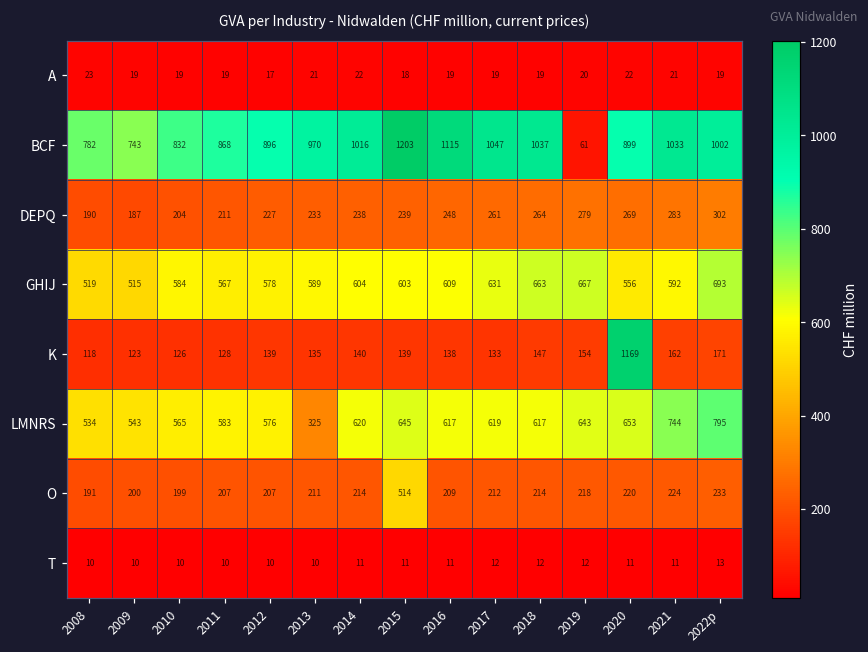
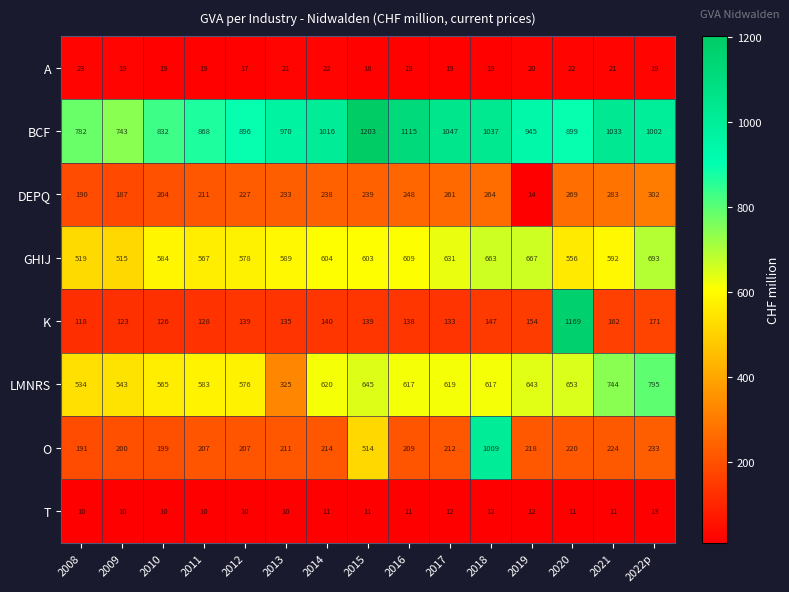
BCF, 2019: 61 -> 945
DEPQ, 2019: 279 -> 14
O, 2018: 214 -> 1009
